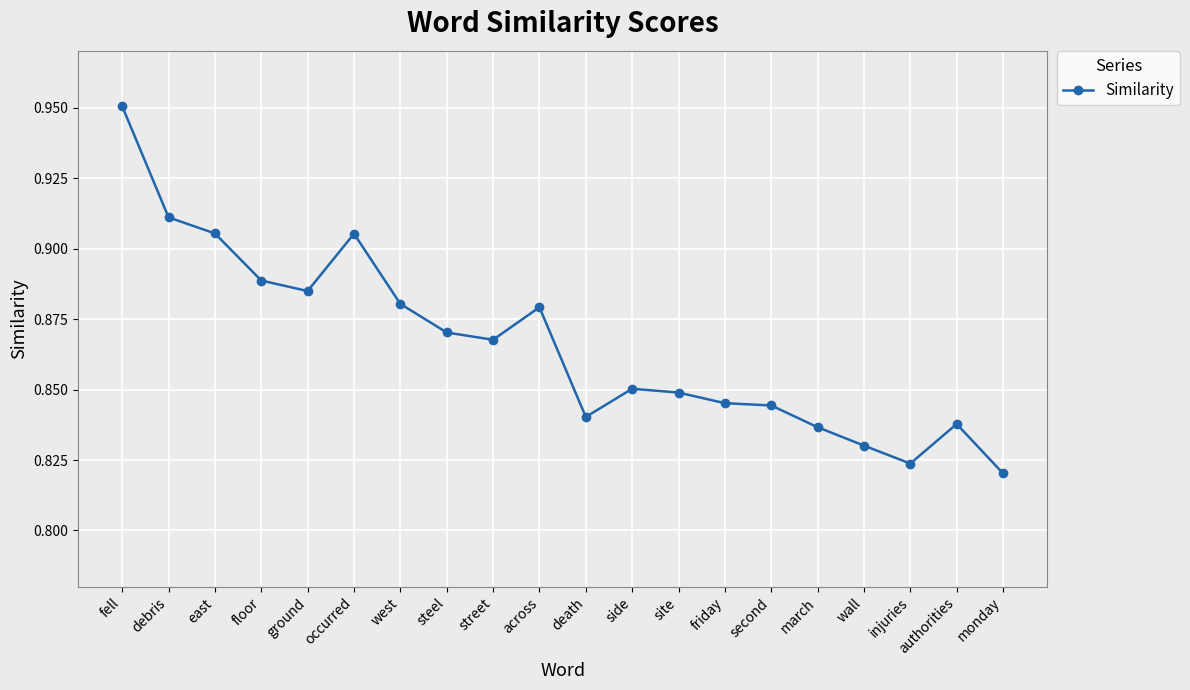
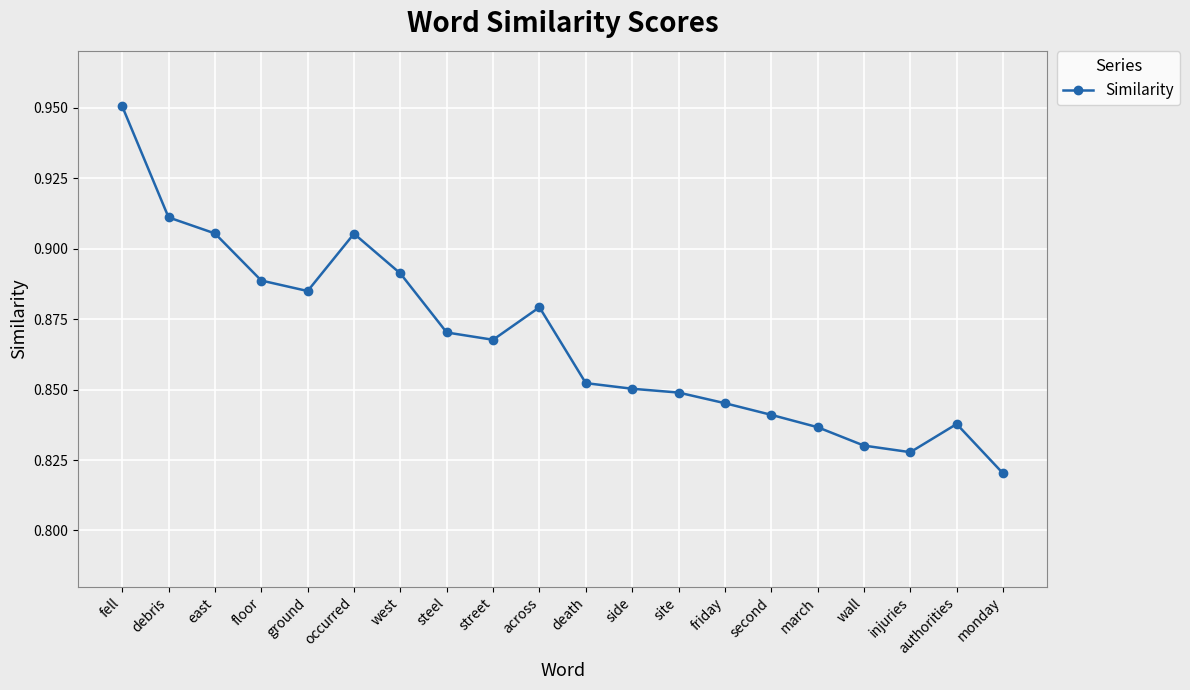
west: 0.880 -> 0.891
death: 0.840 -> 0.852
second: 0.844 -> 0.841
injuries: 0.824 -> 0.828
